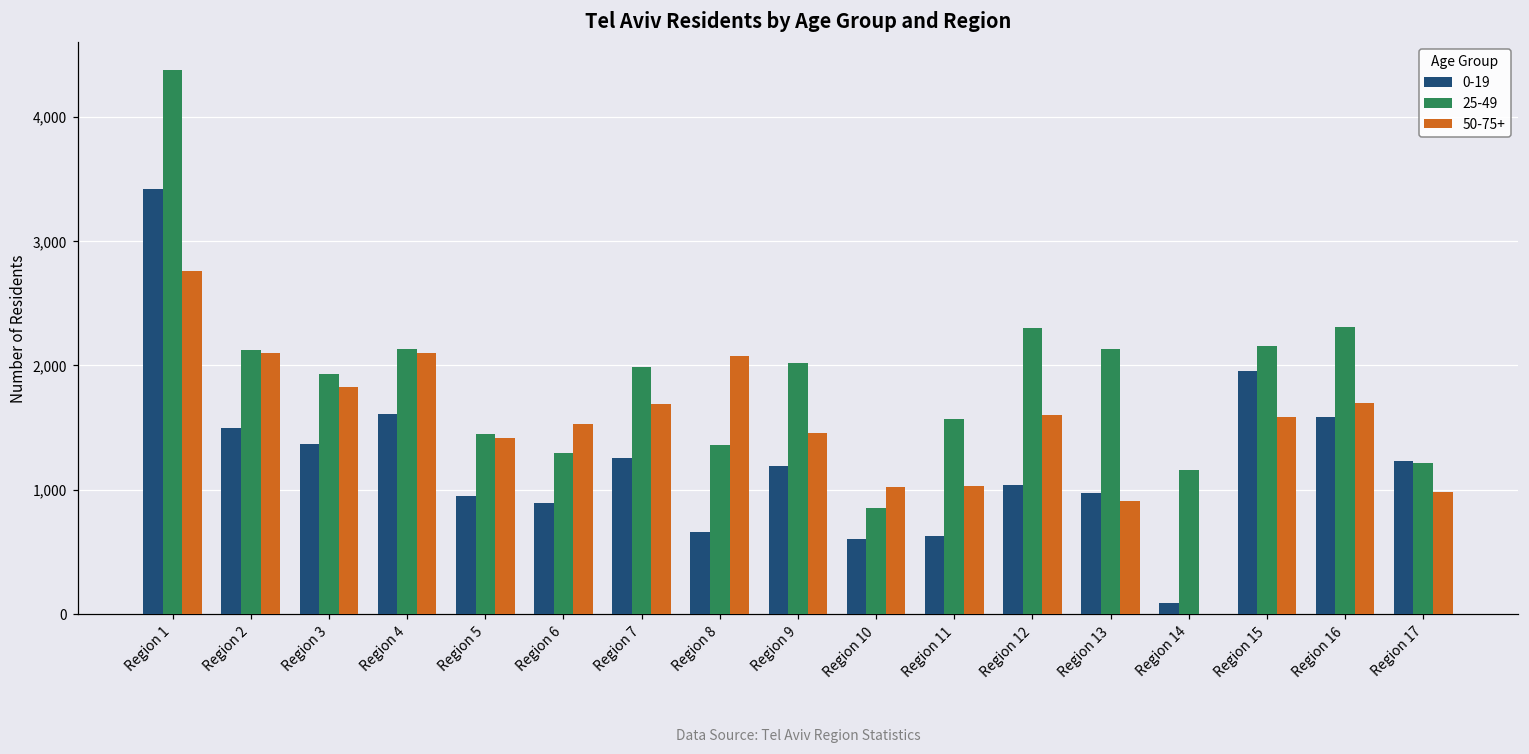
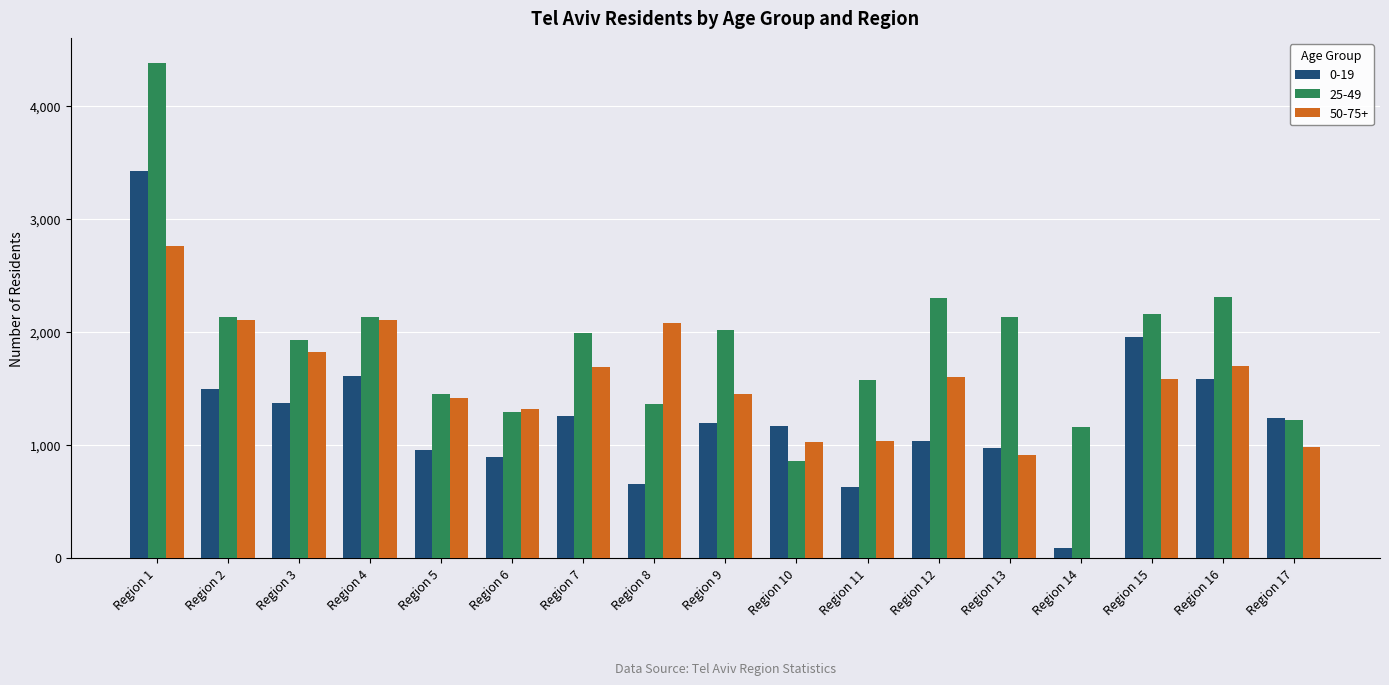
50-75+, Region 6: 1,530 -> 1,310
0-19, Region 10: 610 -> 1,160
